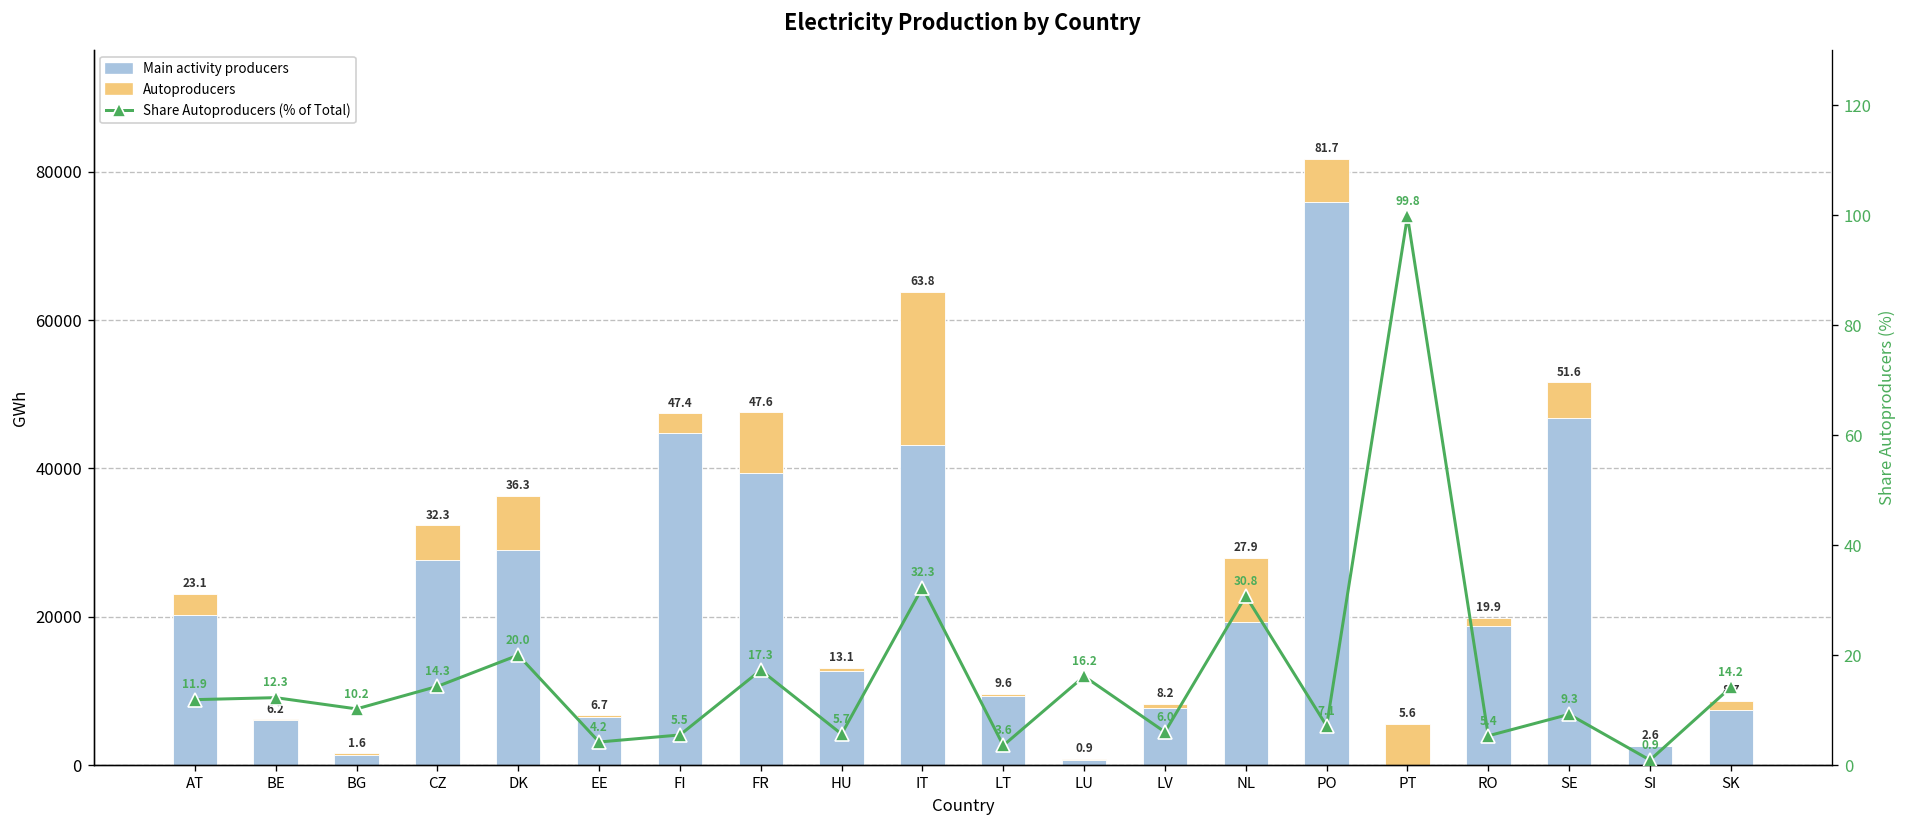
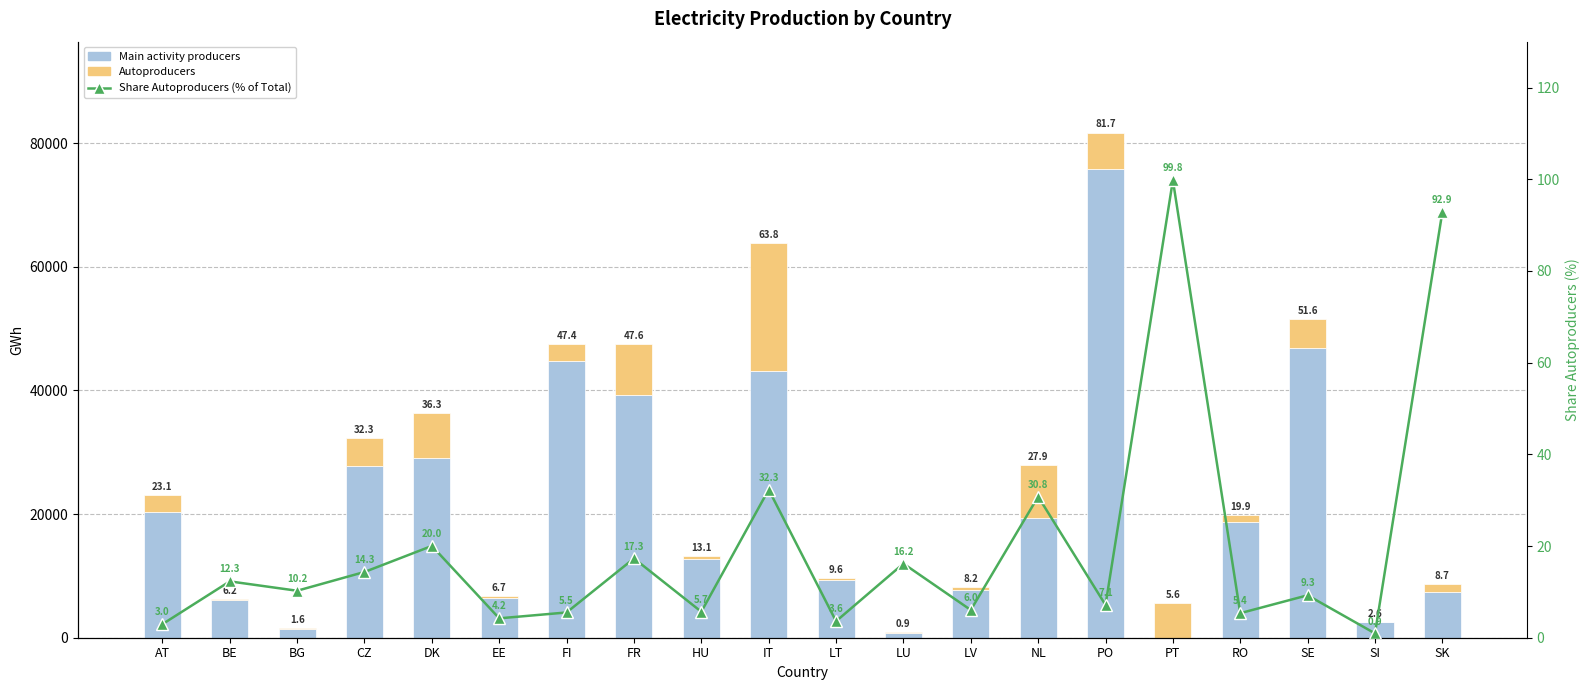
Share Autoproducers (% of Total), AT: 11.9 -> 3.0
Share Autoproducers (% of Total), SK: 14.2 -> 92.9
